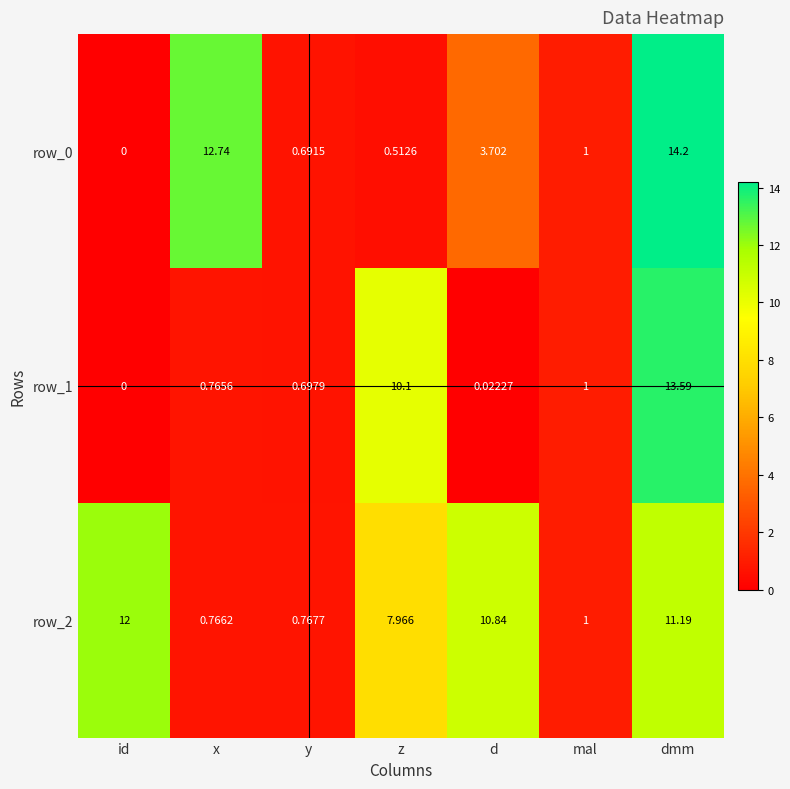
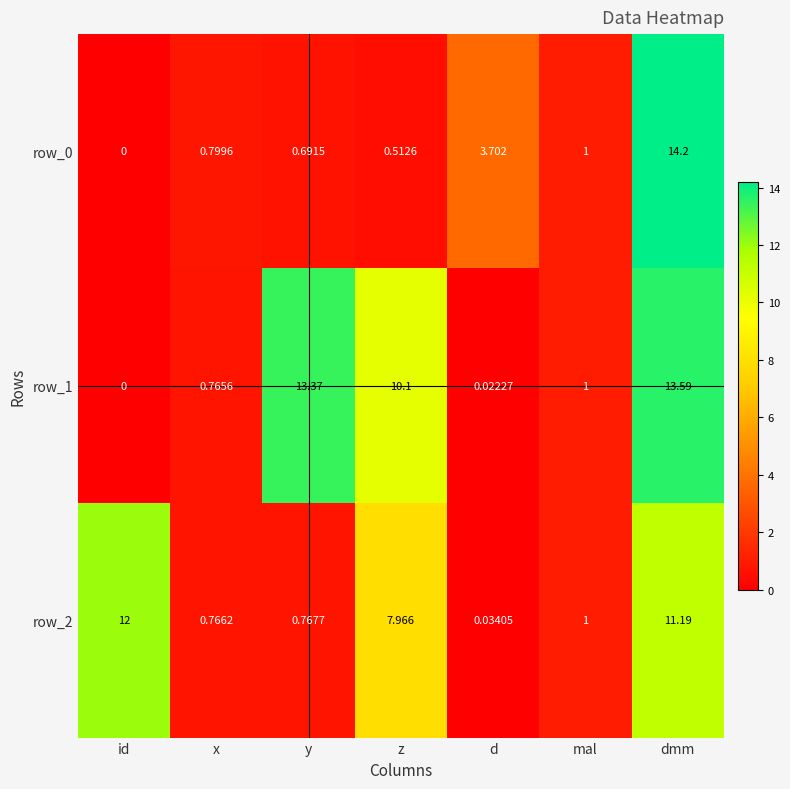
row_0, x: 12.74 -> 0.7996
row_1, y: 0.6979 -> 13.37
row_2, d: 10.84 -> 0.03405
